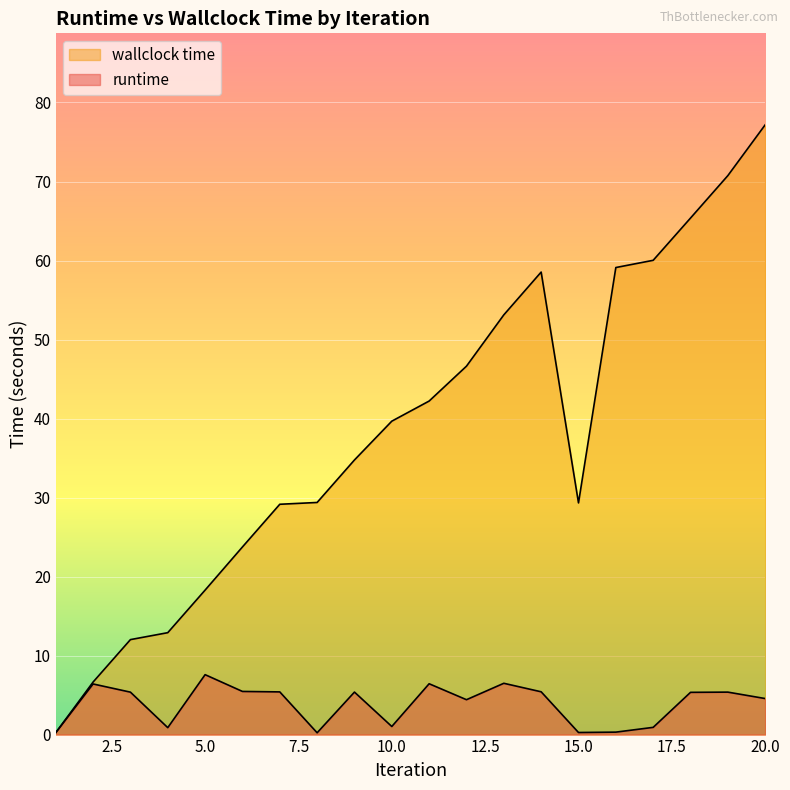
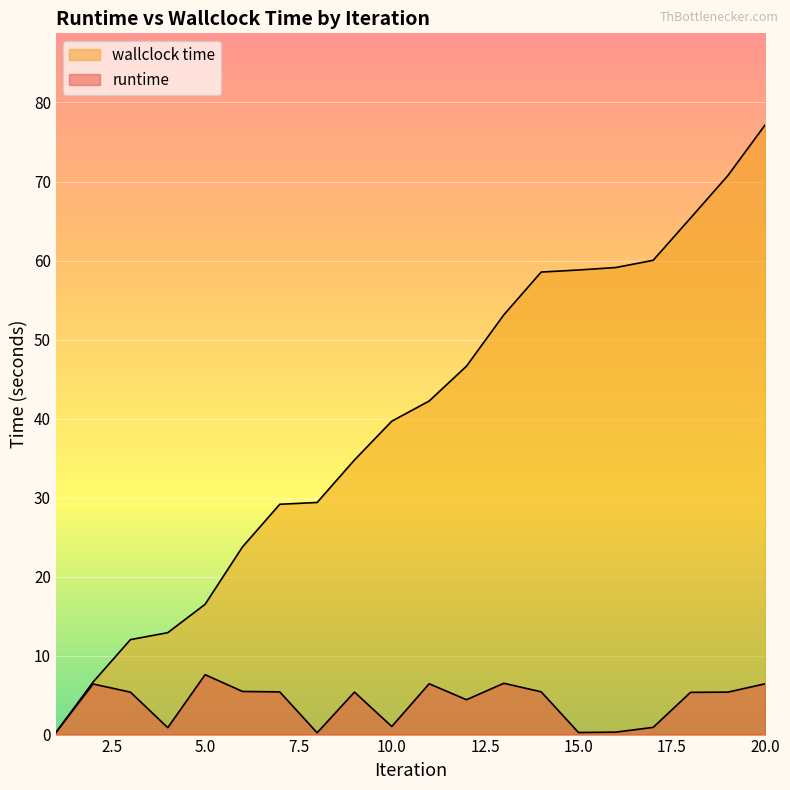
wallclock time, 5.0: 18 -> 16
wallclock time, 15.0: 29 -> 59
runtime, 20.0: 5 -> 6
